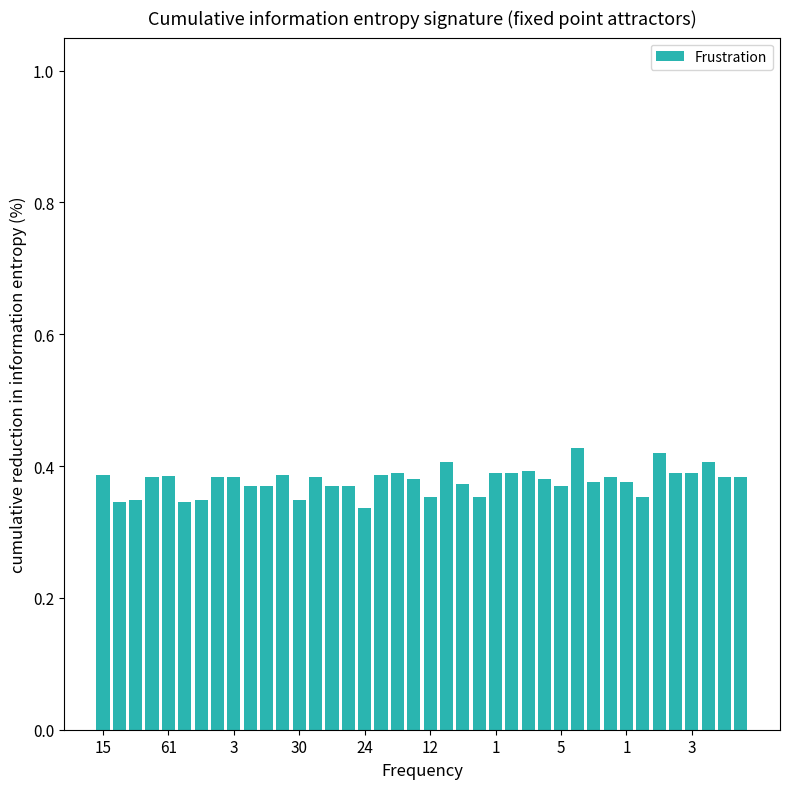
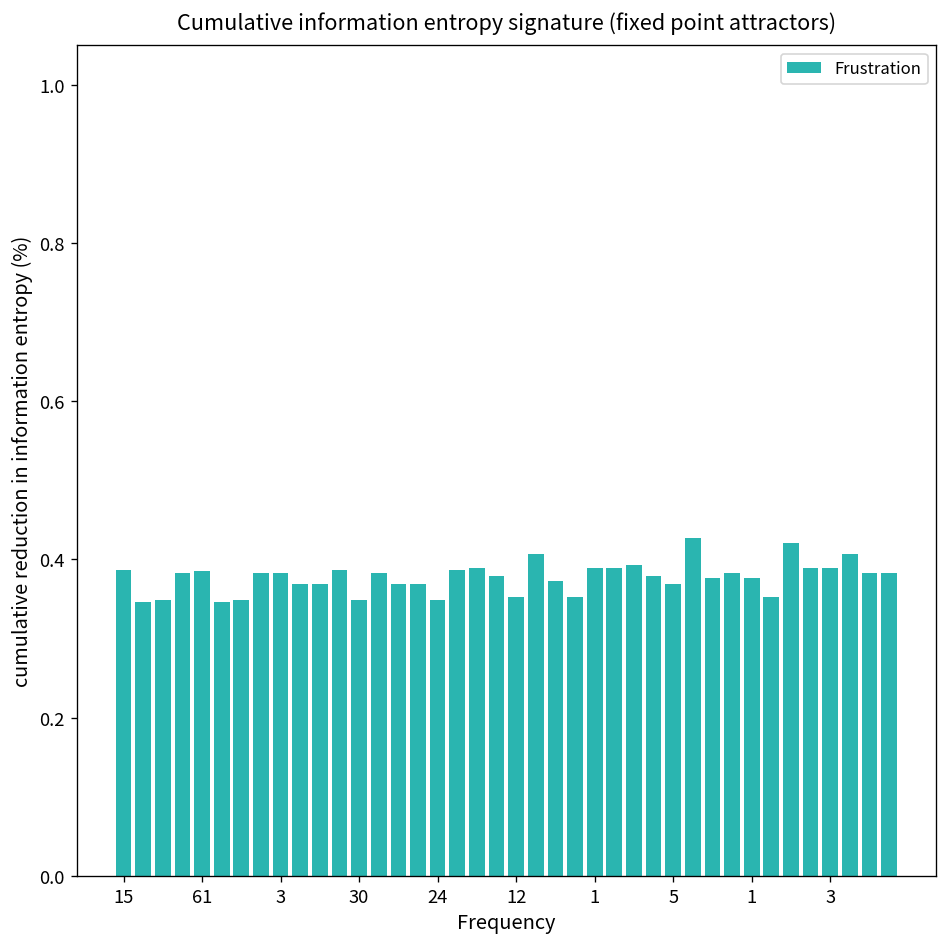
24: 0.34 -> 0.35
